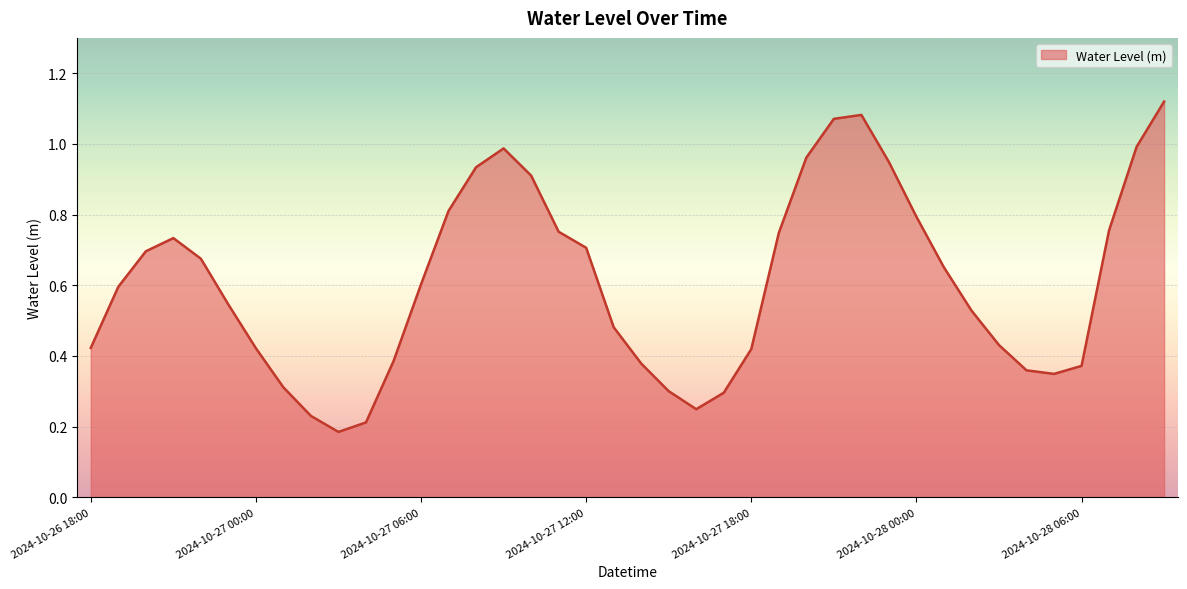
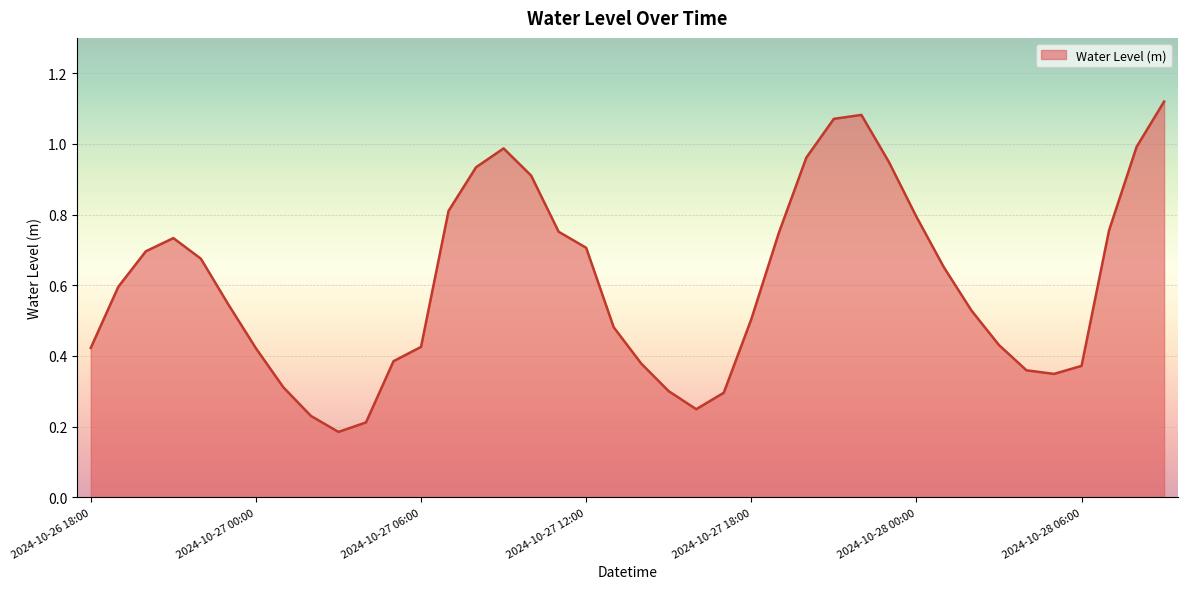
2024-10-27 06:00: 0.60 -> 0.43
2024-10-27 18:00: 0.42 -> 0.50
